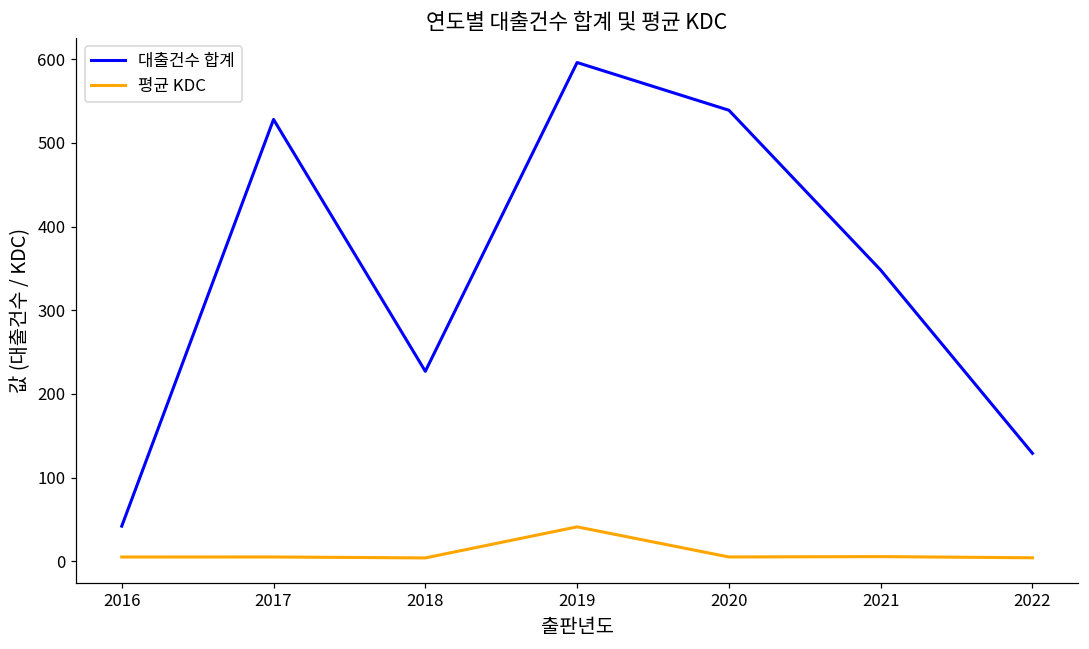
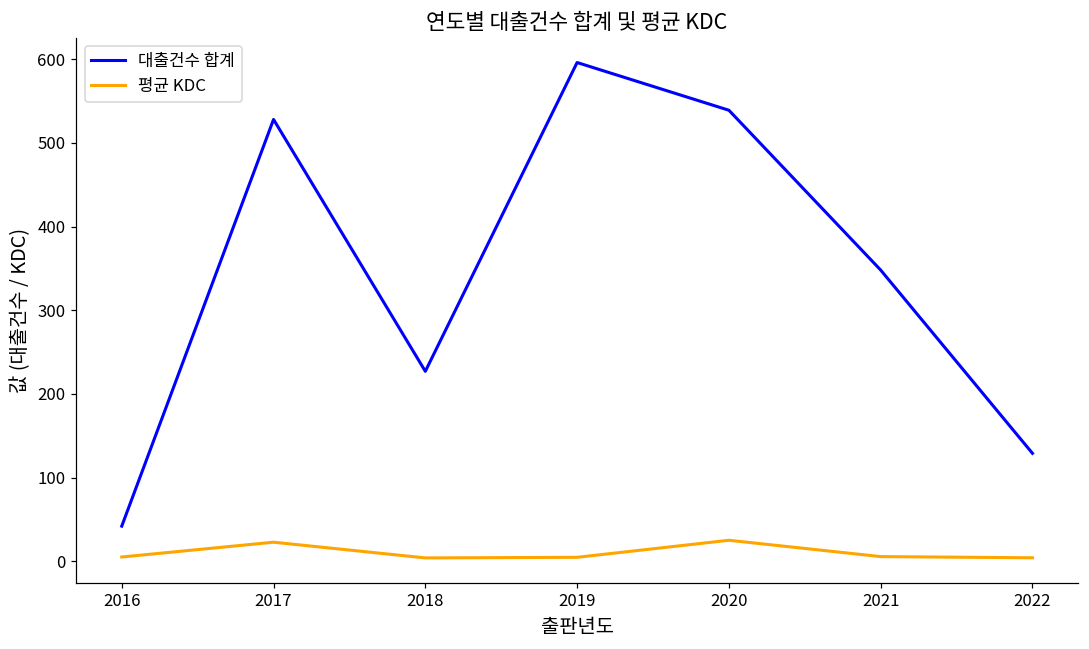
평균 KDC, 2017: 10 -> 20
평균 KDC, 2019: 40 -> 0
평균 KDC, 2020: 10 -> 30
